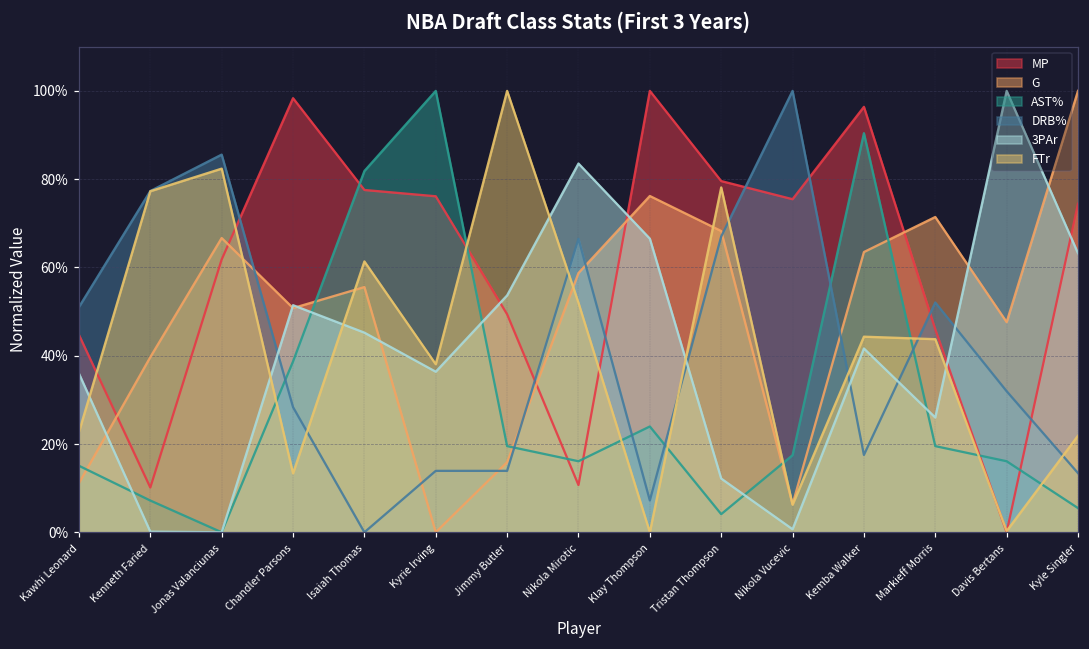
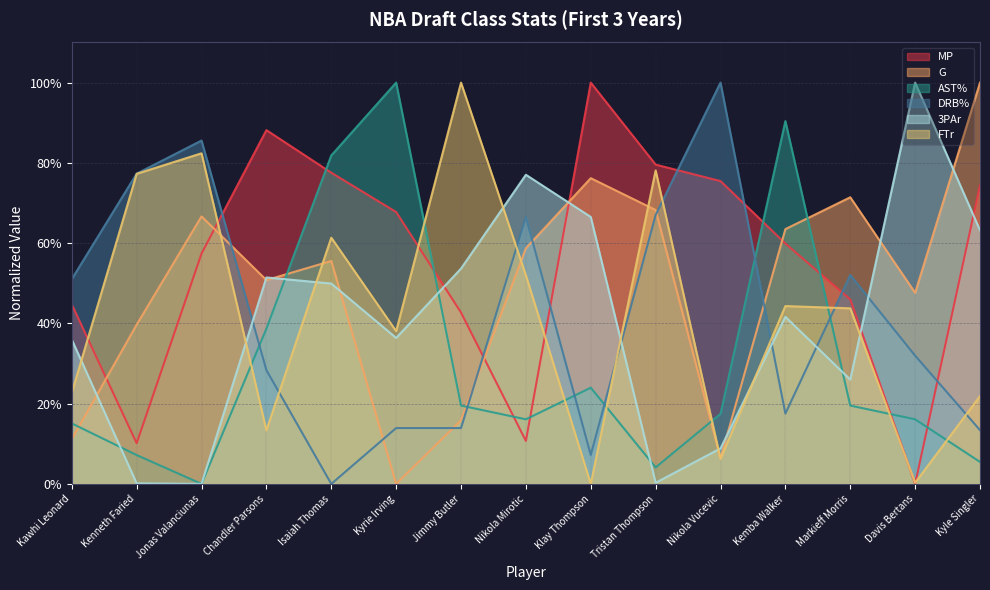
MP, Jonas Valanciunas: 62% -> 57%
MP, Chandler Parsons: 98% -> 88%
3PAr, Isaiah Thomas: 45% -> 50%
MP, Kyrie Irving: 76% -> 68%
MP, Jimmy Butler: 49% -> 43%
3PAr, Nikola Mirotic: 84% -> 77%
3PAr, Tristan Thompson: 12% -> 0%
3PAr, Nikola Vucevic: 1% -> 9%
MP, Kemba Walker: 96% -> 60%
